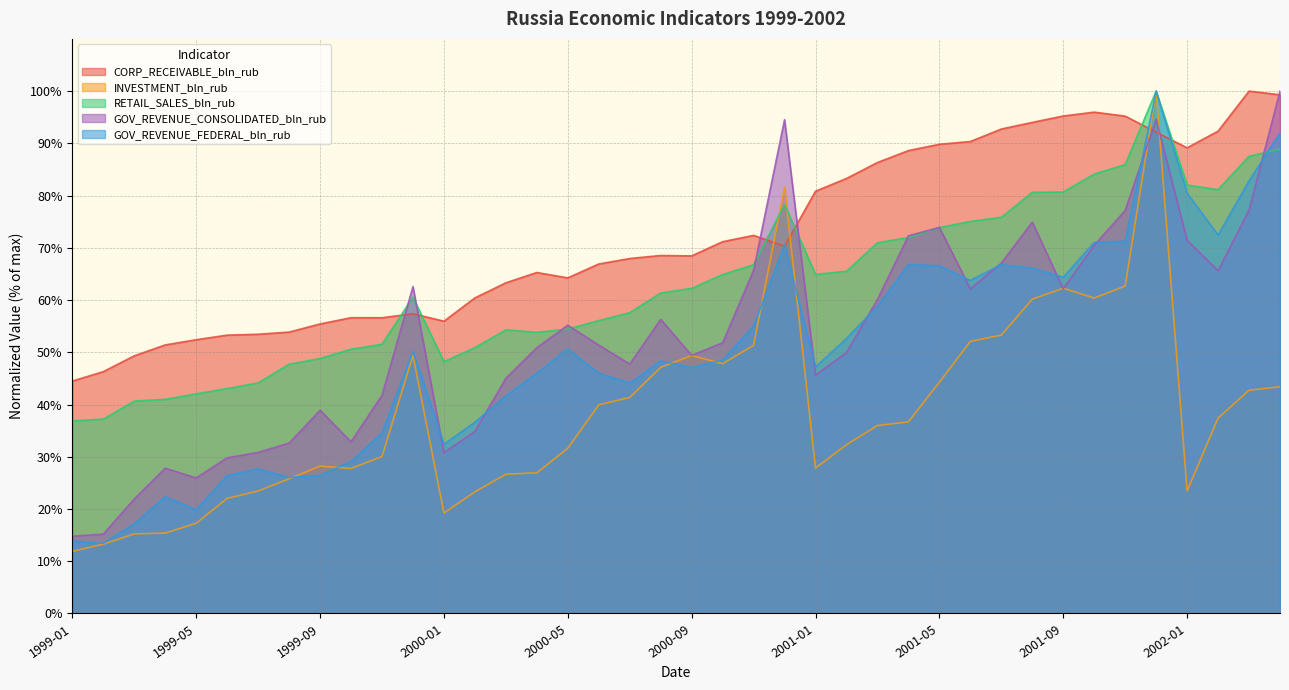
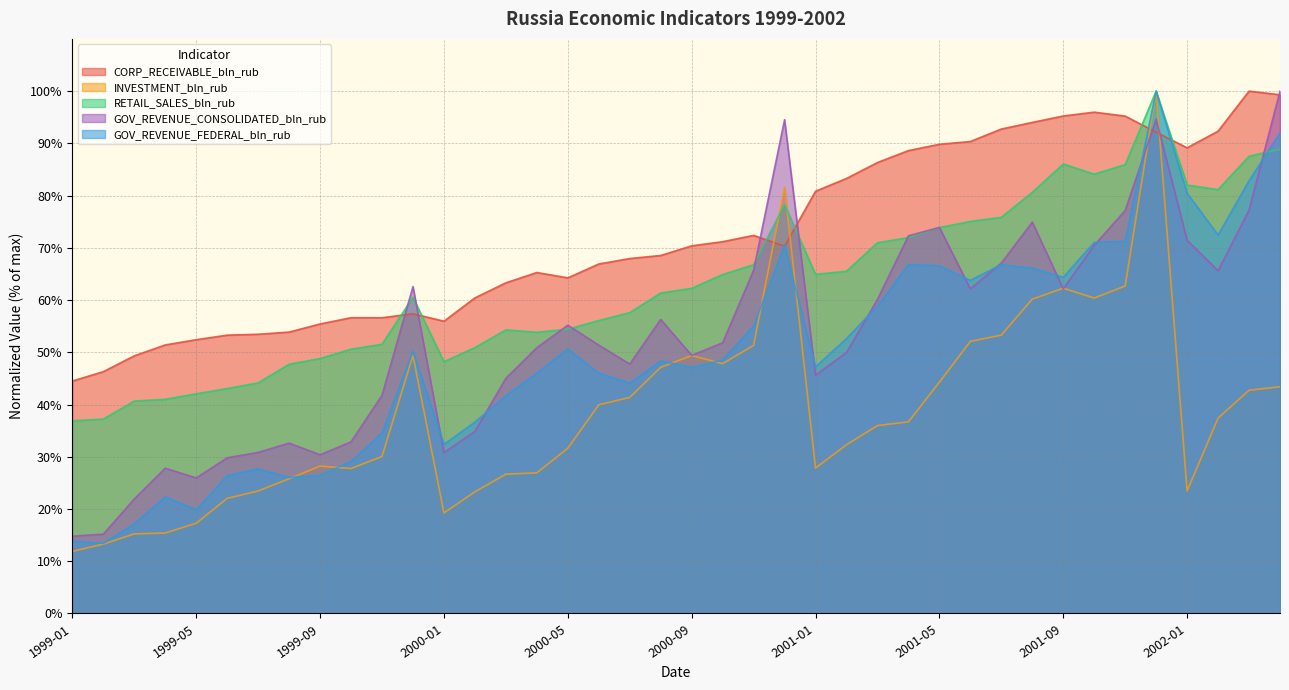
GOV_REVENUE_CONSOLIDATED_bln_rub, 1999-09: 39% -> 30%
CORP_RECEIVABLE_bln_rub, 2000-09: 68% -> 70%
RETAIL_SALES_bln_rub, 2001-09: 81% -> 86%
